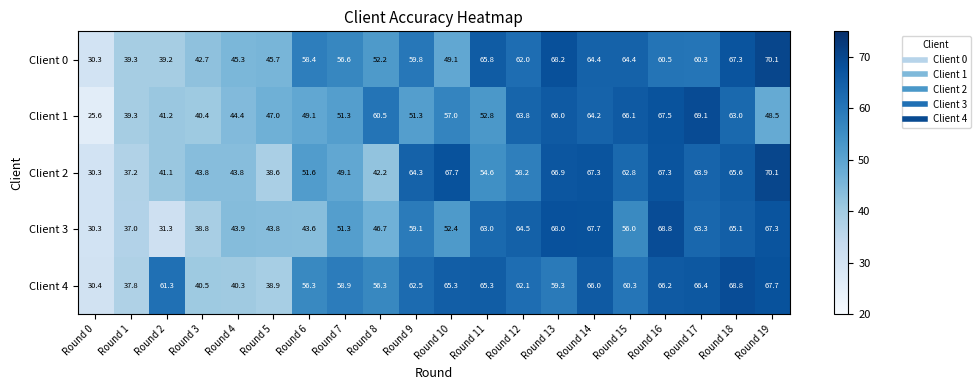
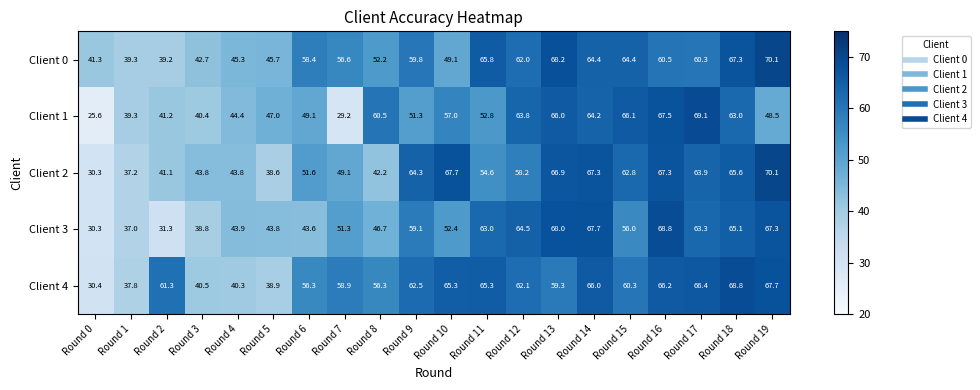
Client 0, Round 0: 30.3 -> 41.3
Client 1, Round 7: 51.3 -> 29.2
